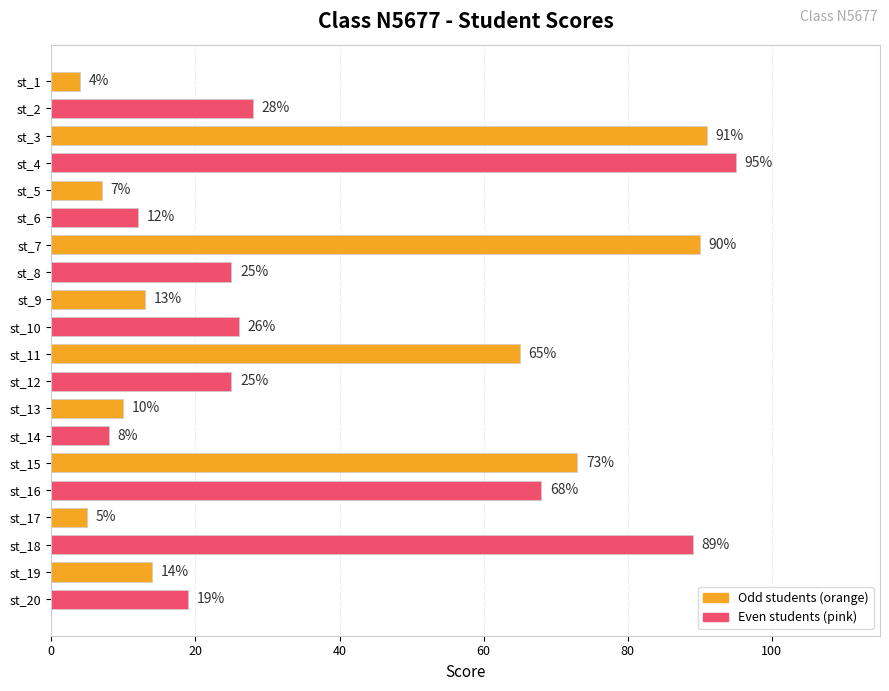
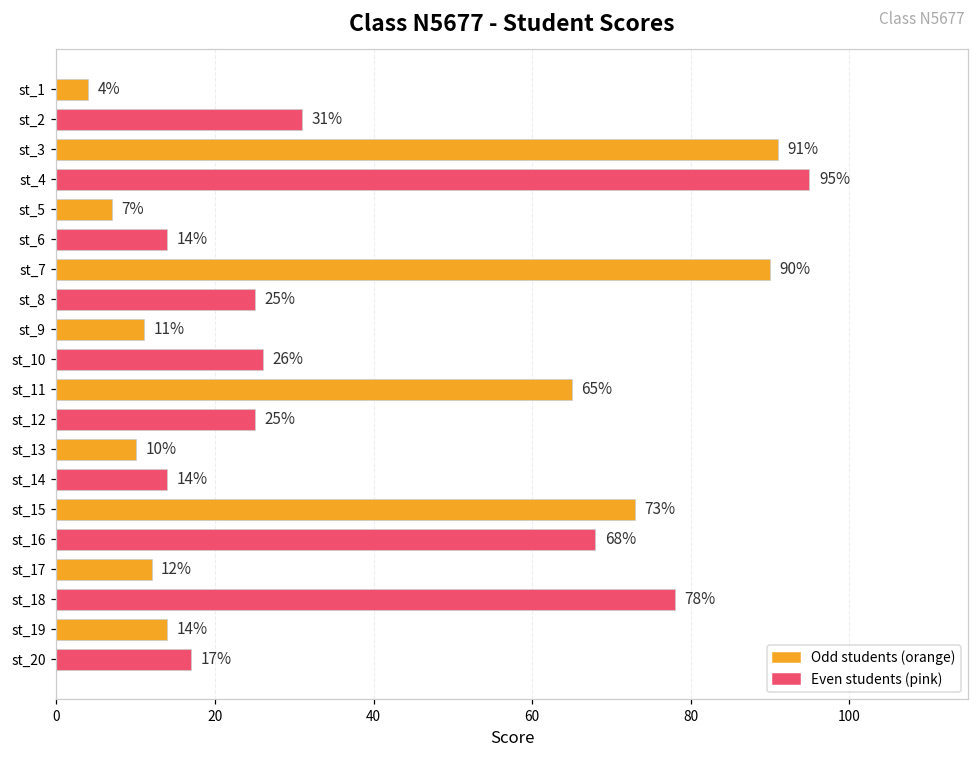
st_2: 28% -> 31%
st_6: 12% -> 14%
st_9: 13% -> 11%
st_14: 8% -> 14%
st_17: 5% -> 12%
st_18: 89% -> 78%
st_20: 19% -> 17%
